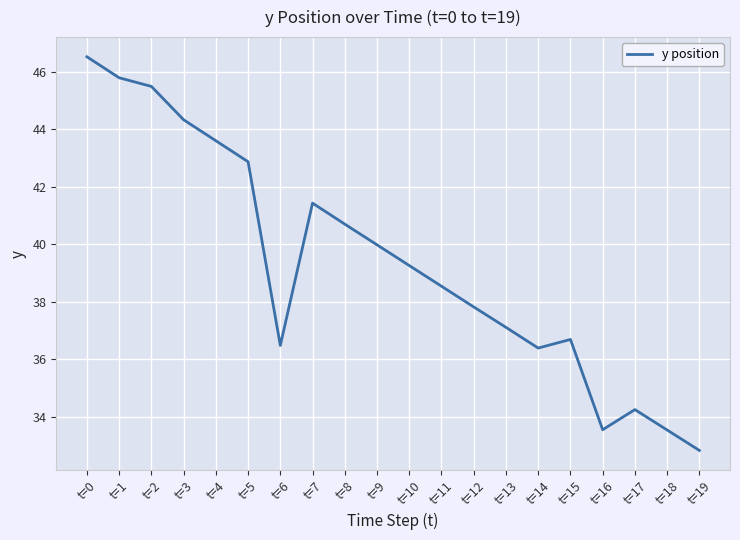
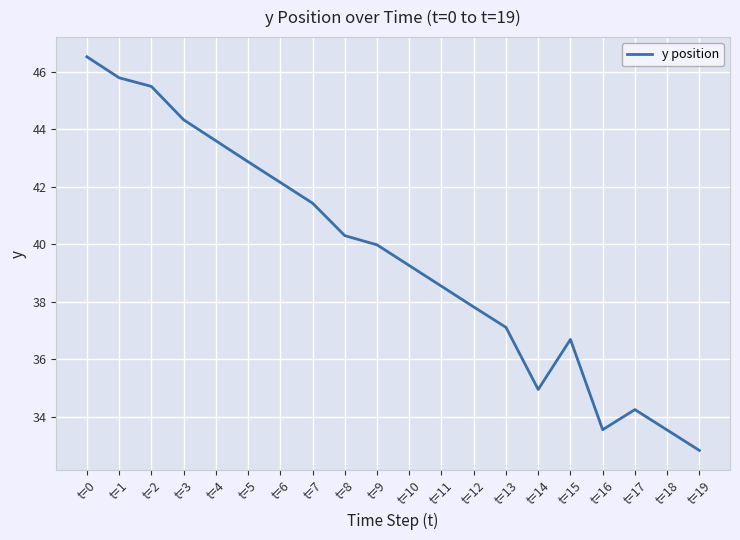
t=6: 36.5 -> 42.2
t=8: 40.7 -> 40.3
t=14: 36.4 -> 35.0
